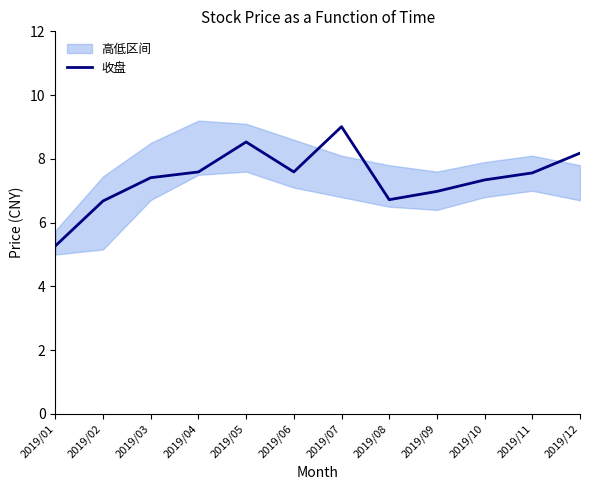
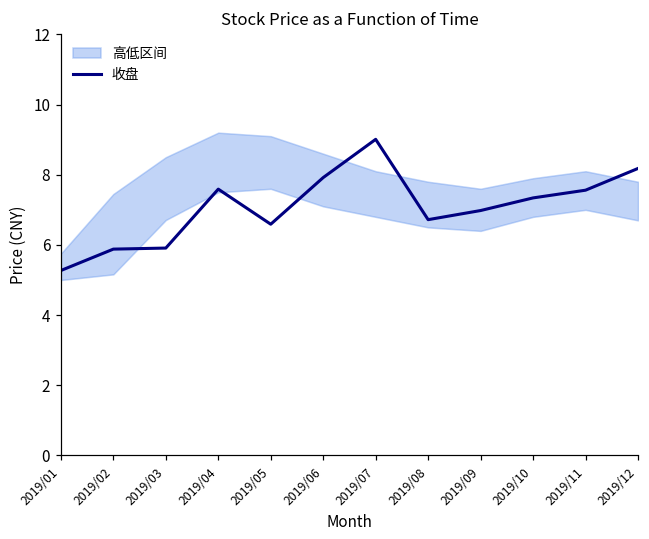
收盘, 2019/02: 6.7 -> 5.9
收盘, 2019/03: 7.4 -> 5.9
收盘, 2019/05: 8.5 -> 6.6
收盘, 2019/06: 7.6 -> 7.9
